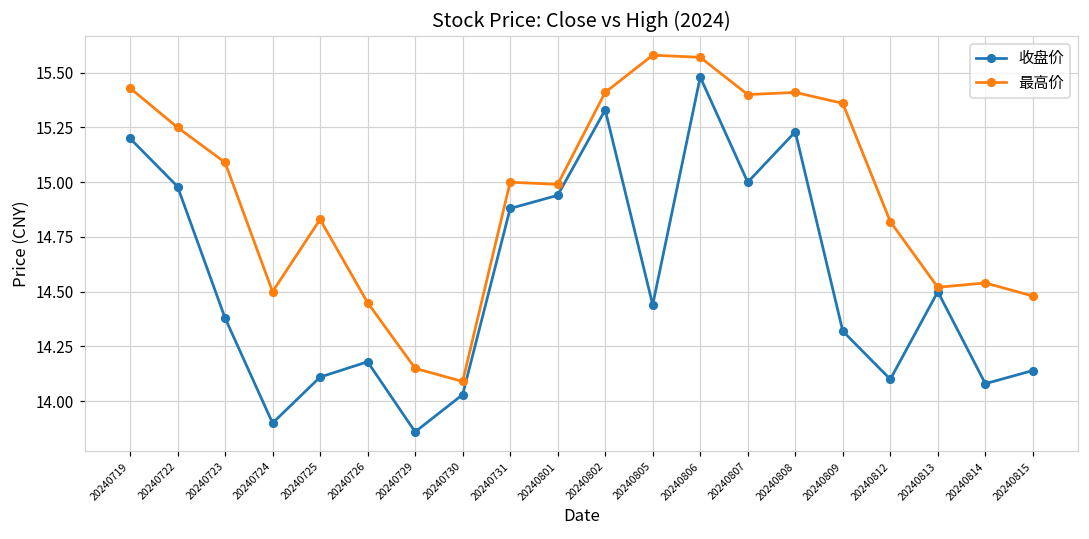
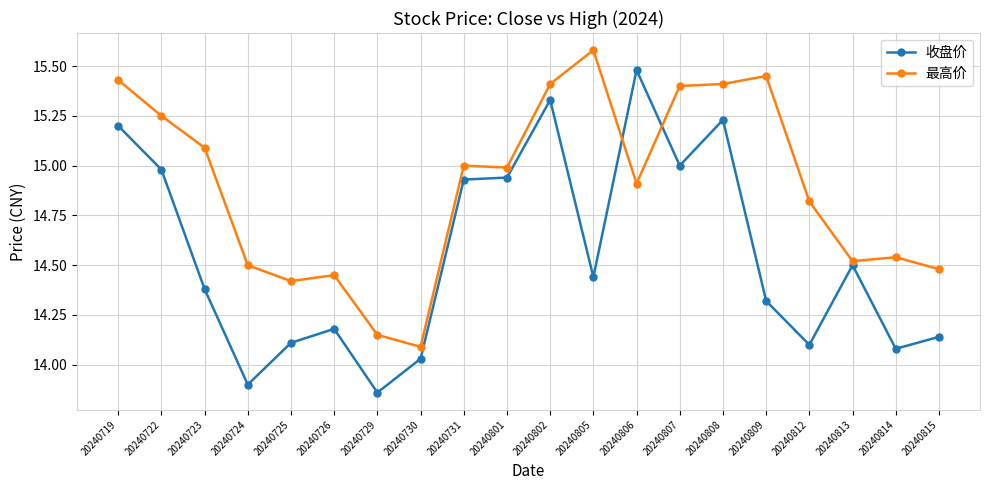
最高价, 20240725: 14.83 -> 14.42
收盘价, 20240731: 14.88 -> 14.93
最高价, 20240806: 15.57 -> 14.91
最高价, 20240809: 15.36 -> 15.45
